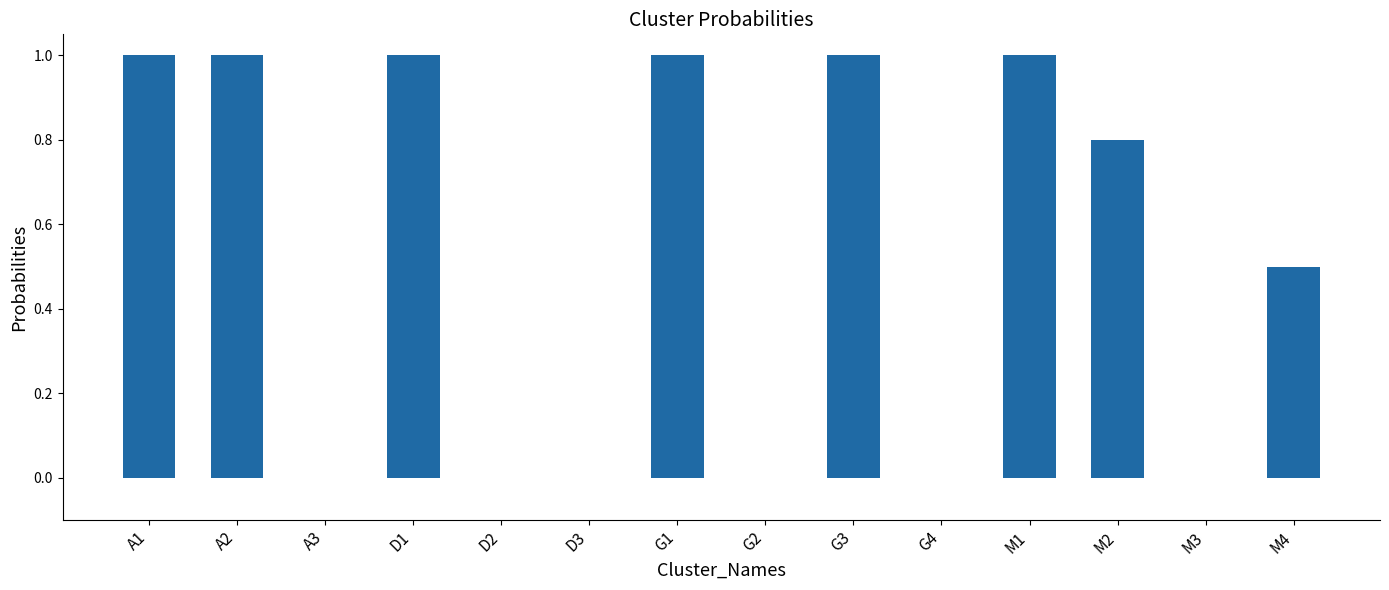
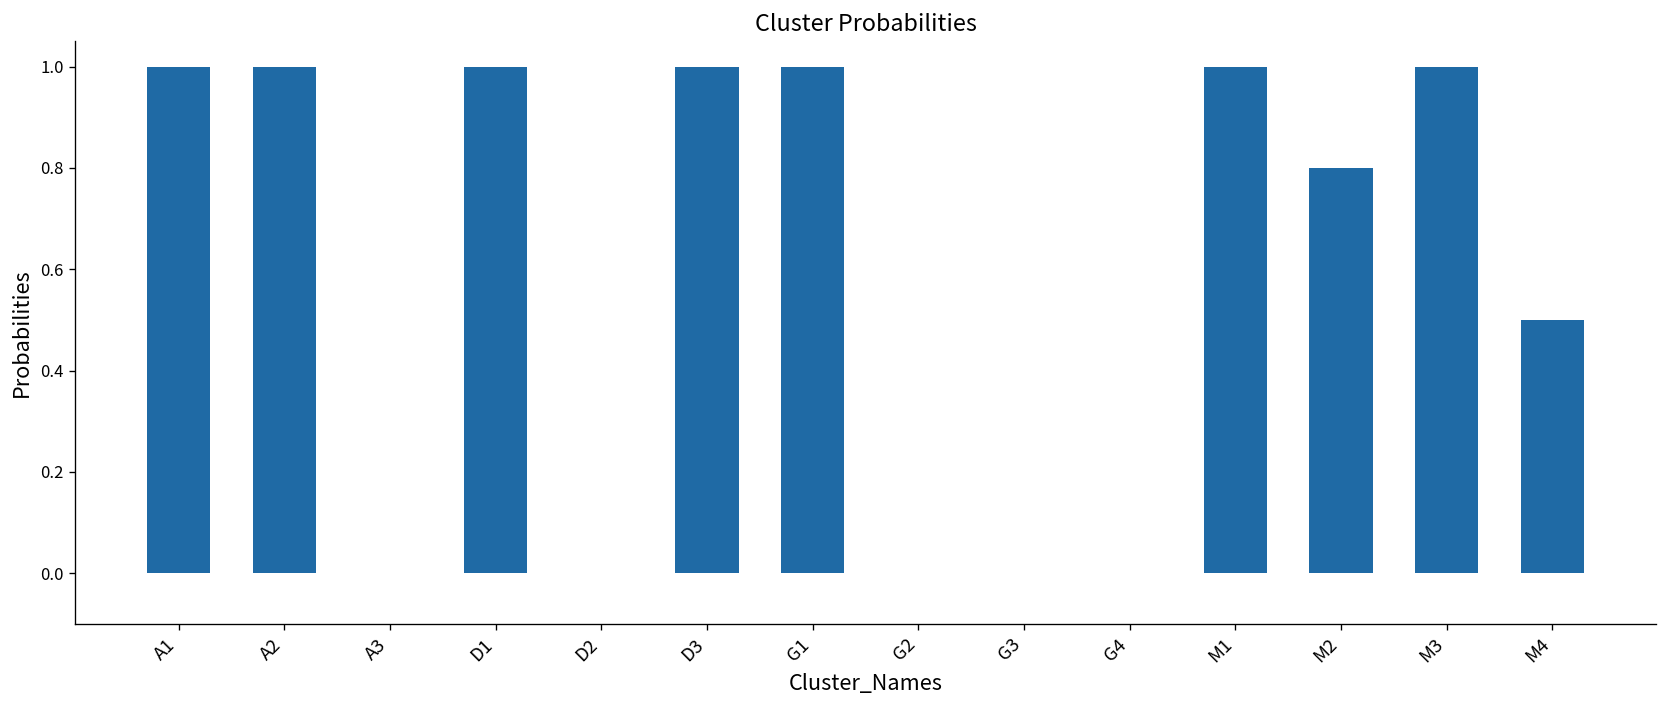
D3: 0 -> 1
G3: 1 -> 0
M3: 0 -> 1
